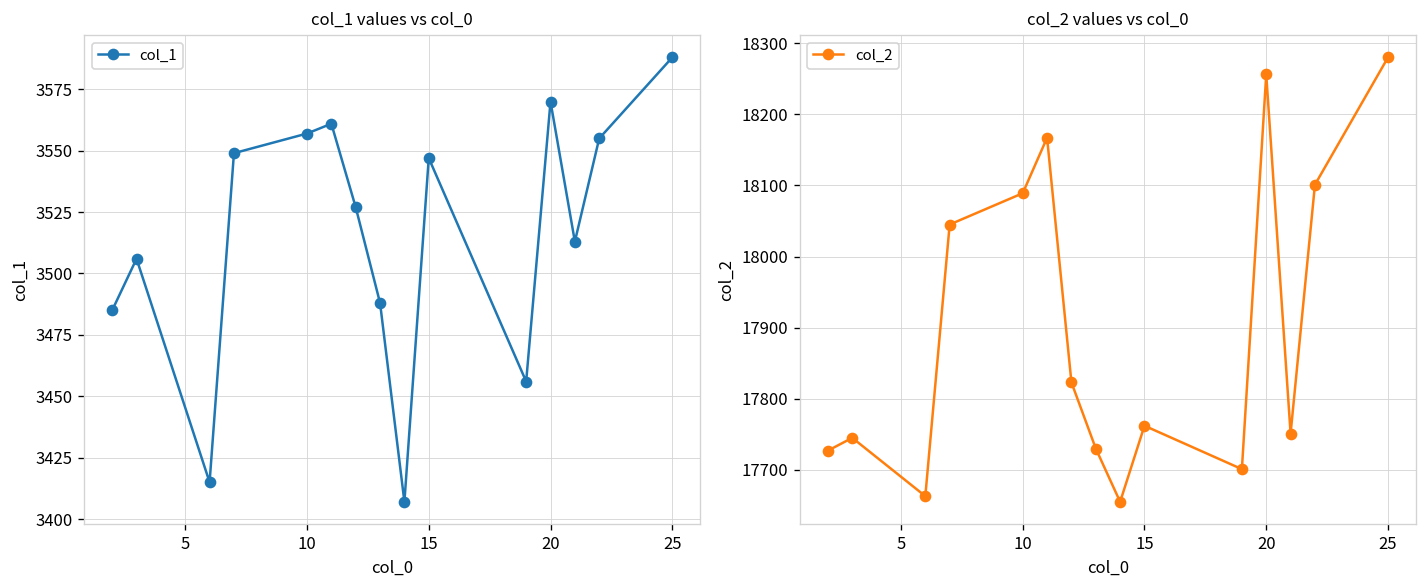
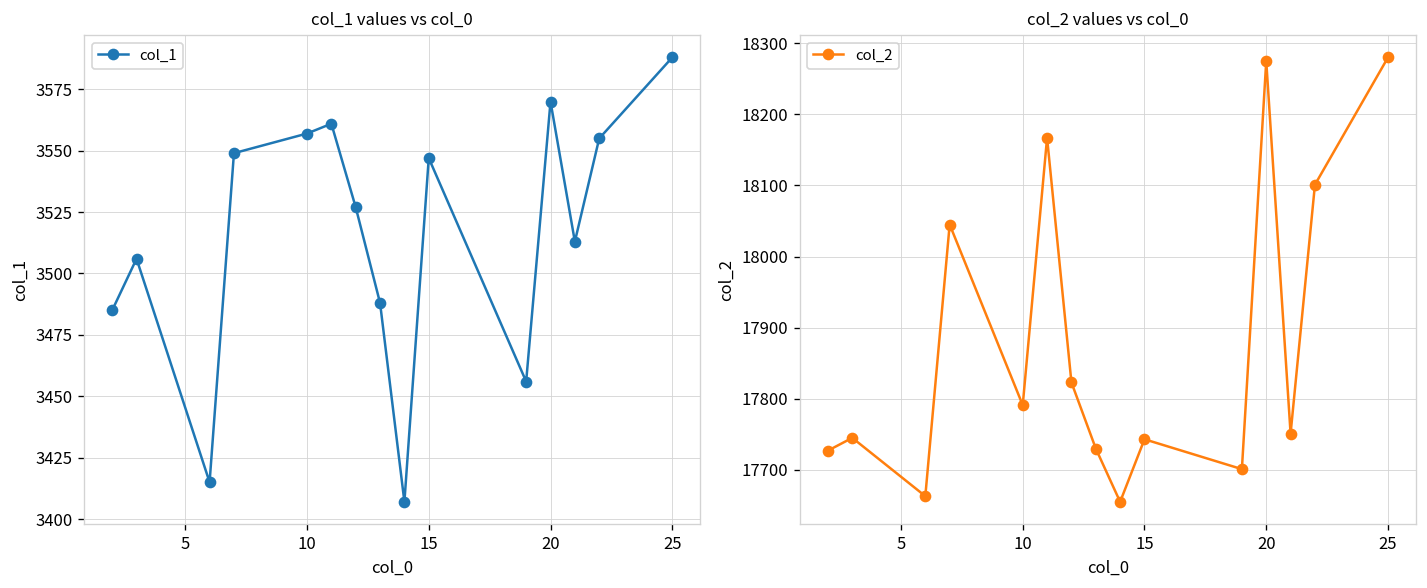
col_2 values vs col_0, 10: 18090 -> 17790
col_2 values vs col_0, 15: 17760 -> 17740
col_2 values vs col_0, 20: 18260 -> 18280
